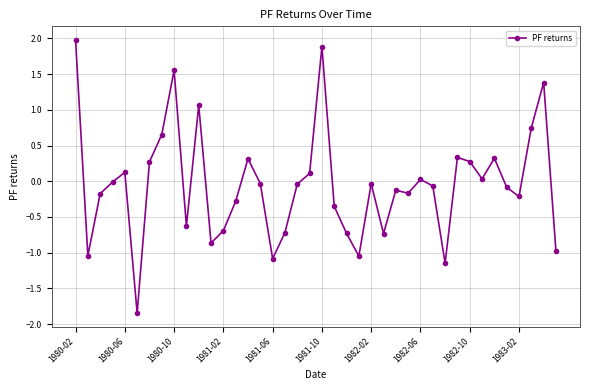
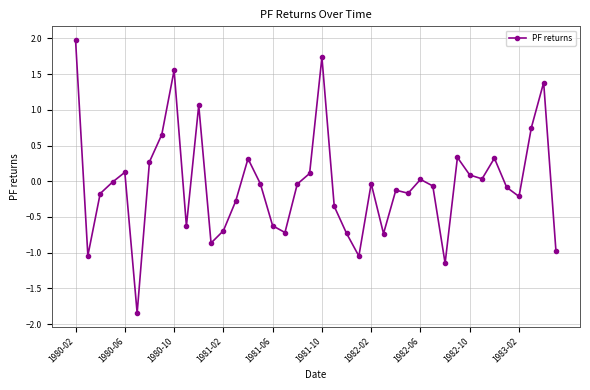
1981-06: -1.1 -> -0.6
1981-10: 1.9 -> 1.7
1982-10: 0.3 -> 0.1
